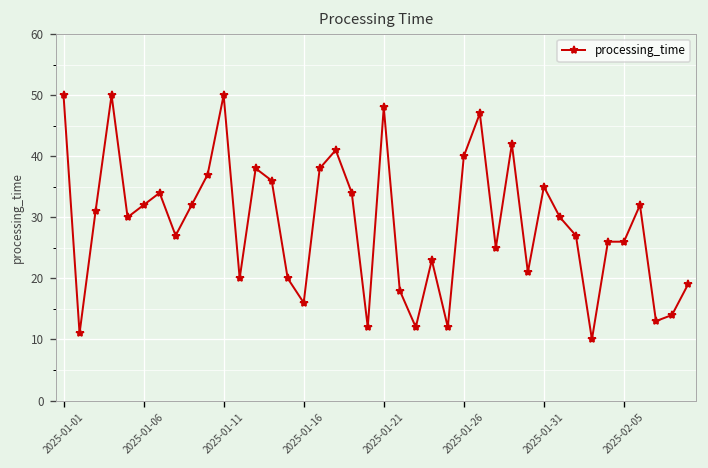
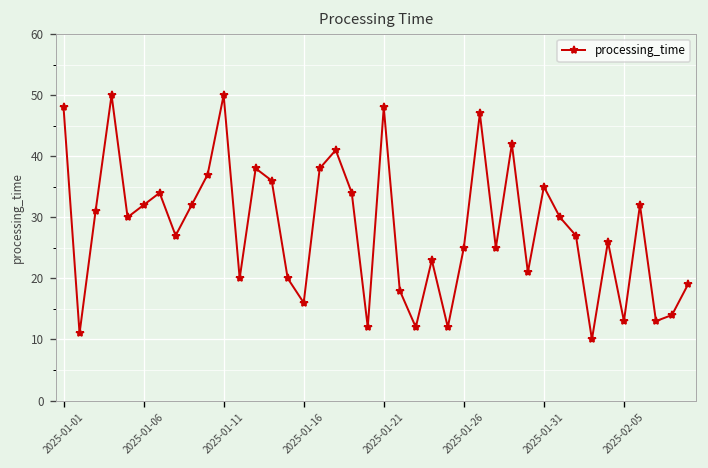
2025-01-01: 50 -> 48
2025-01-26: 40 -> 25
2025-02-05: 26 -> 13
